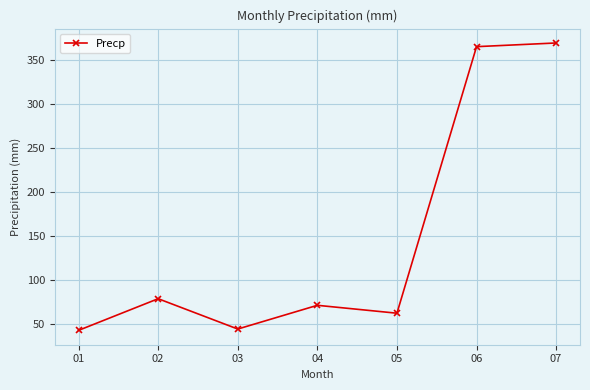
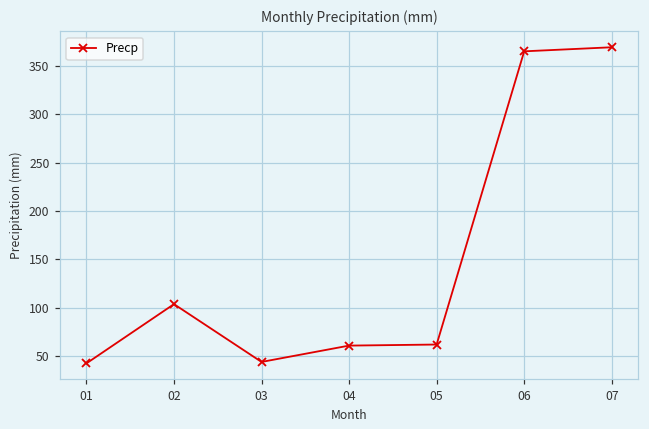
02: 80 -> 100
04: 70 -> 60
